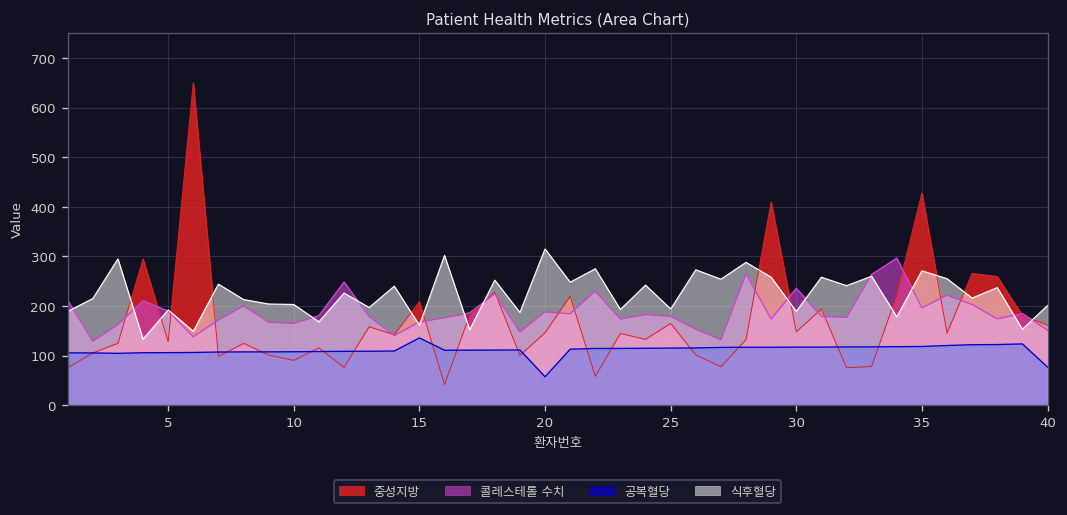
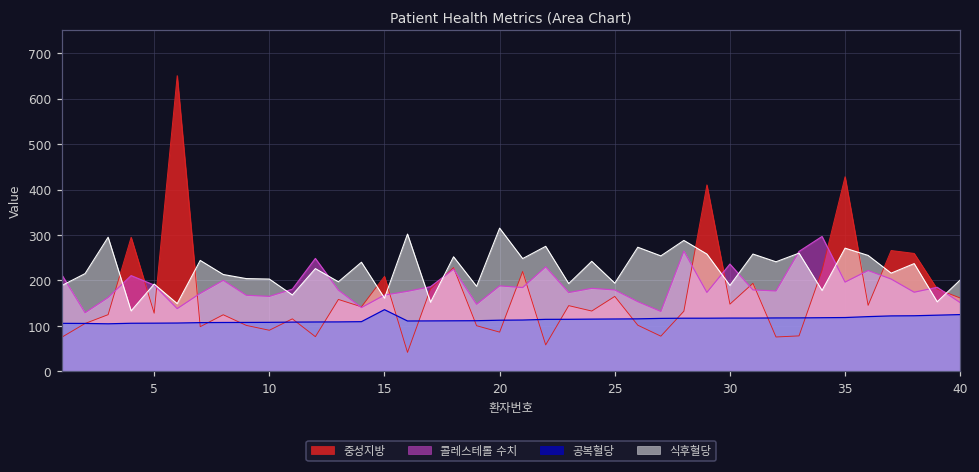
중성지방, 20: 150 -> 90
공복혈당, 20: 60 -> 110
공복혈당, 40: 80 -> 120
